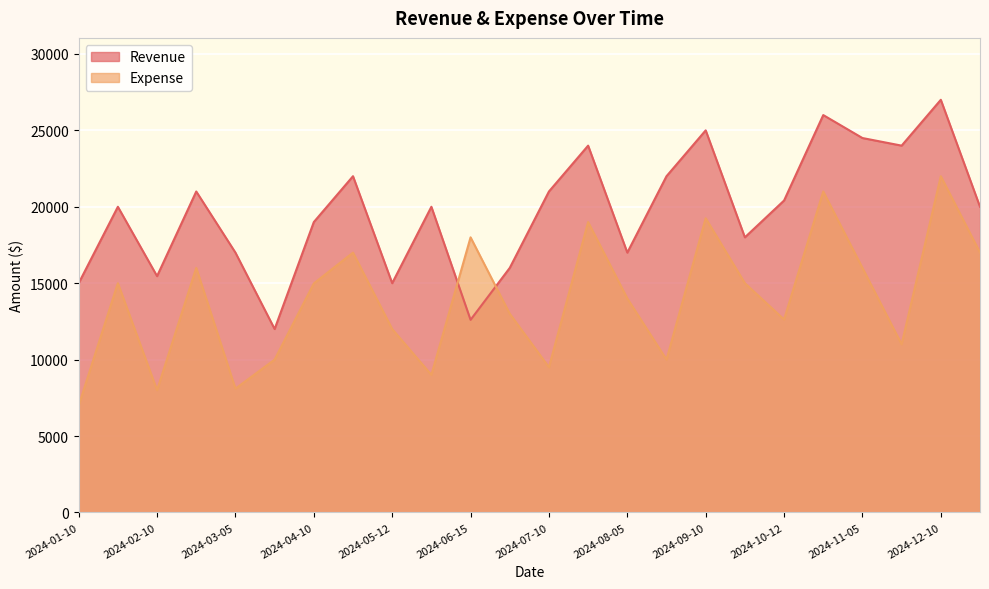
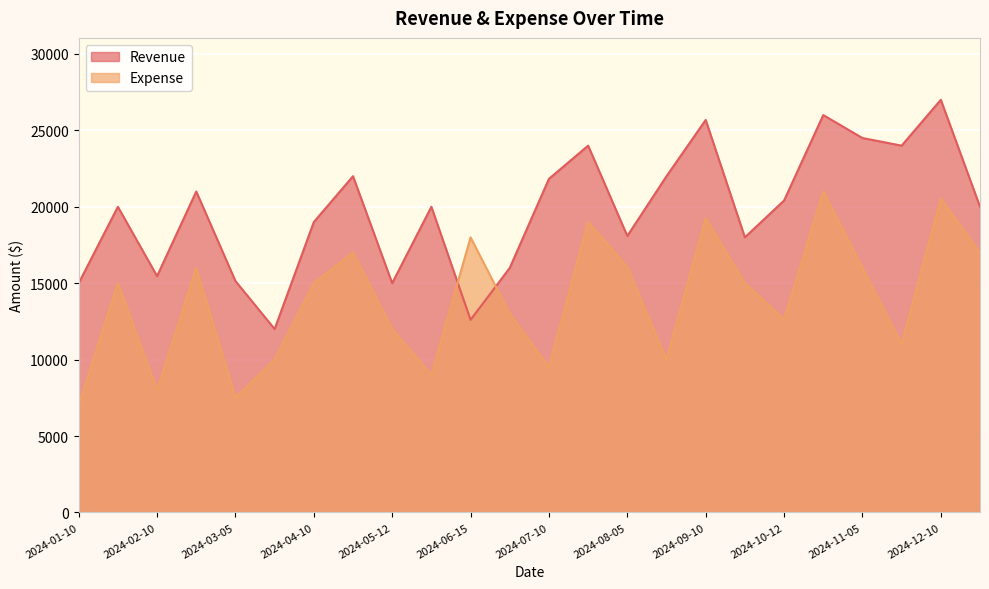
Revenue, 2024-03-05: 17000 -> 15100
Expense, 2024-03-05: 8100 -> 7500
Revenue, 2024-07-10: 21000 -> 21800
Revenue, 2024-08-05: 17000 -> 18100
Expense, 2024-08-05: 14000 -> 16000
Revenue, 2024-09-10: 25000 -> 25700
Expense, 2024-12-10: 22000 -> 20500
